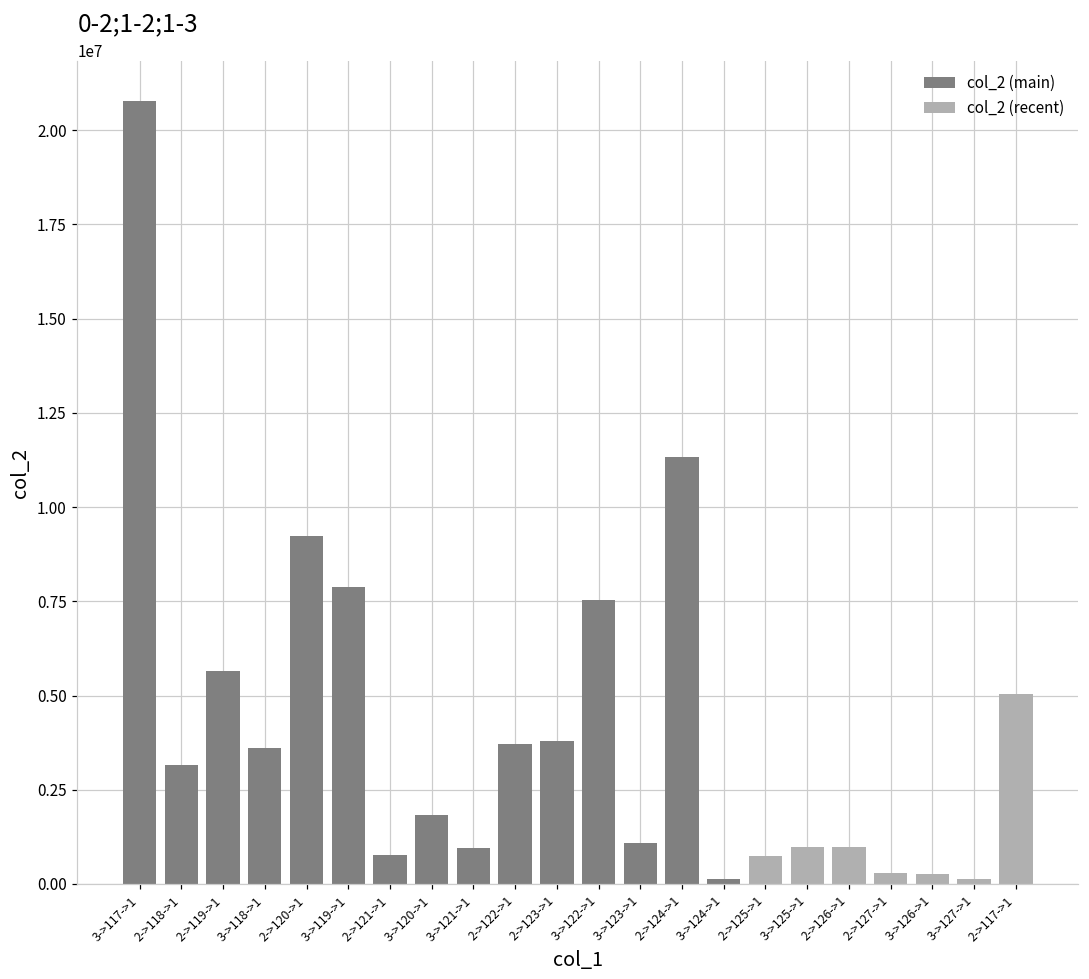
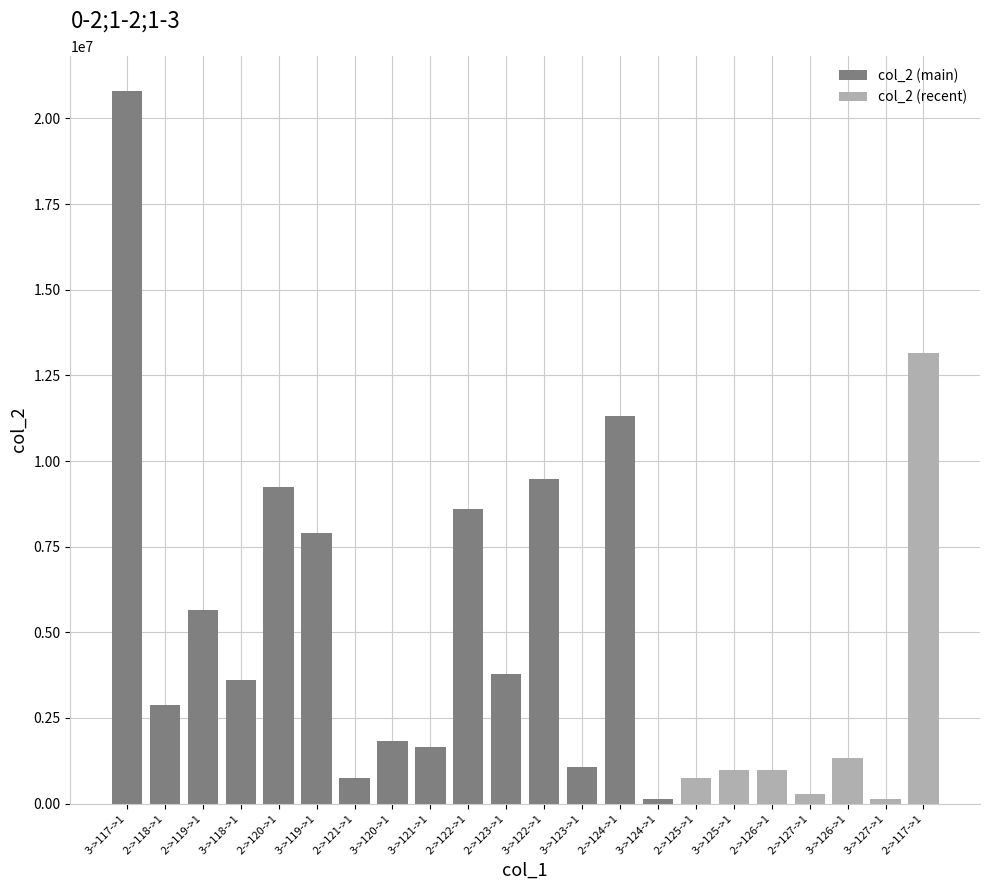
col_2 (main), 2->118->1: 3200000 -> 2900000
col_2 (main), 3->121->1: 1000000 -> 1600000
col_2 (main), 2->122->1: 3700000 -> 8600000
col_2 (main), 3->122->1: 7500000 -> 9500000
col_2 (recent), 3->126->1: 300000 -> 1300000
col_2 (recent), 2->117->1: 5000000 -> 13100000
